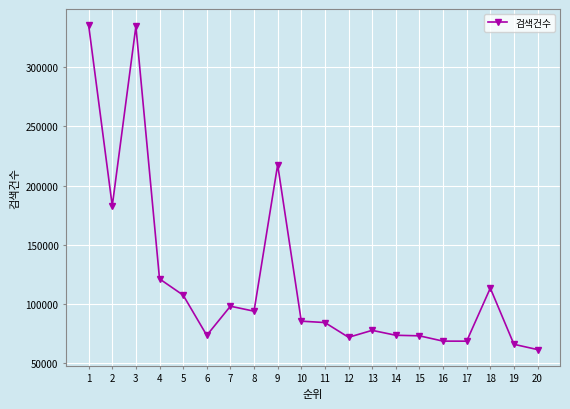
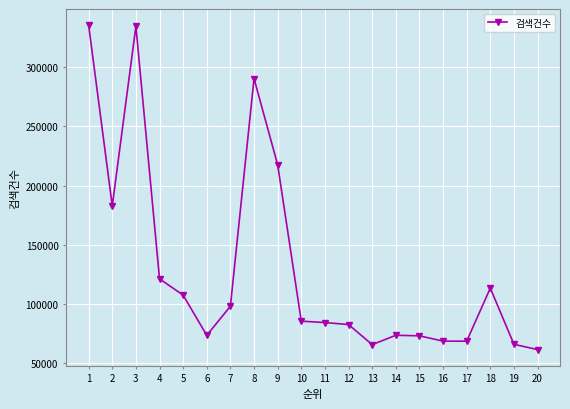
8: 94000 -> 290000
12: 72000 -> 83000
13: 78000 -> 66000
